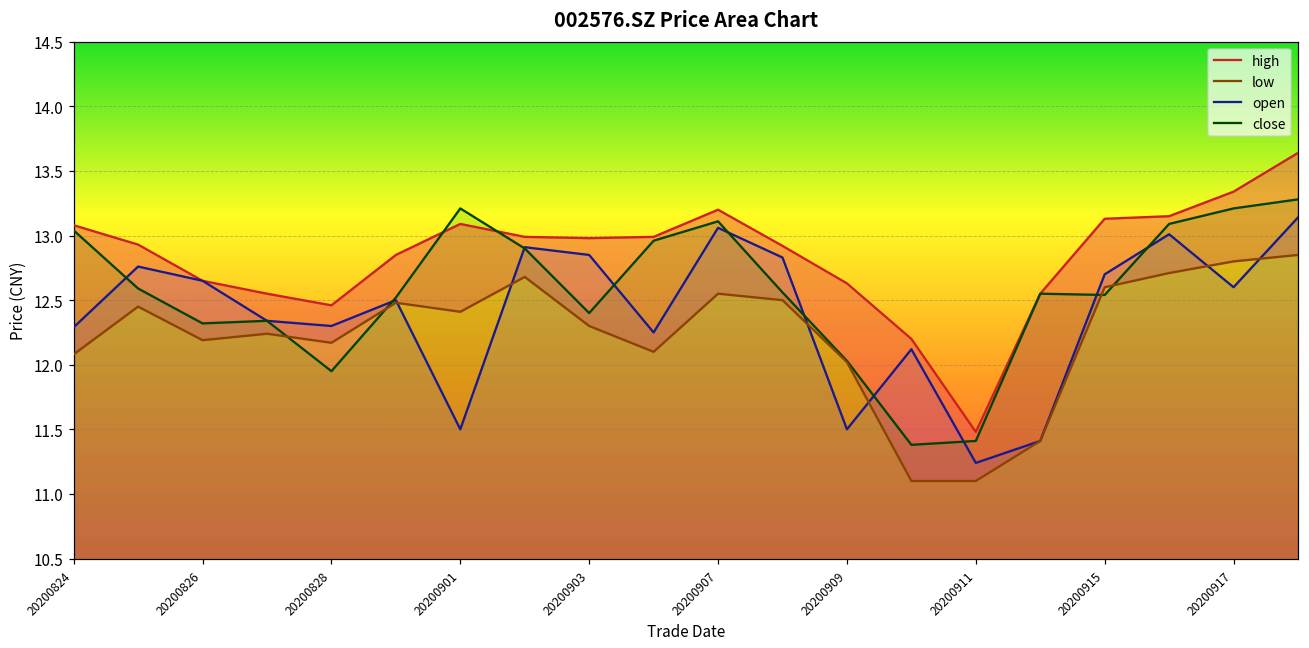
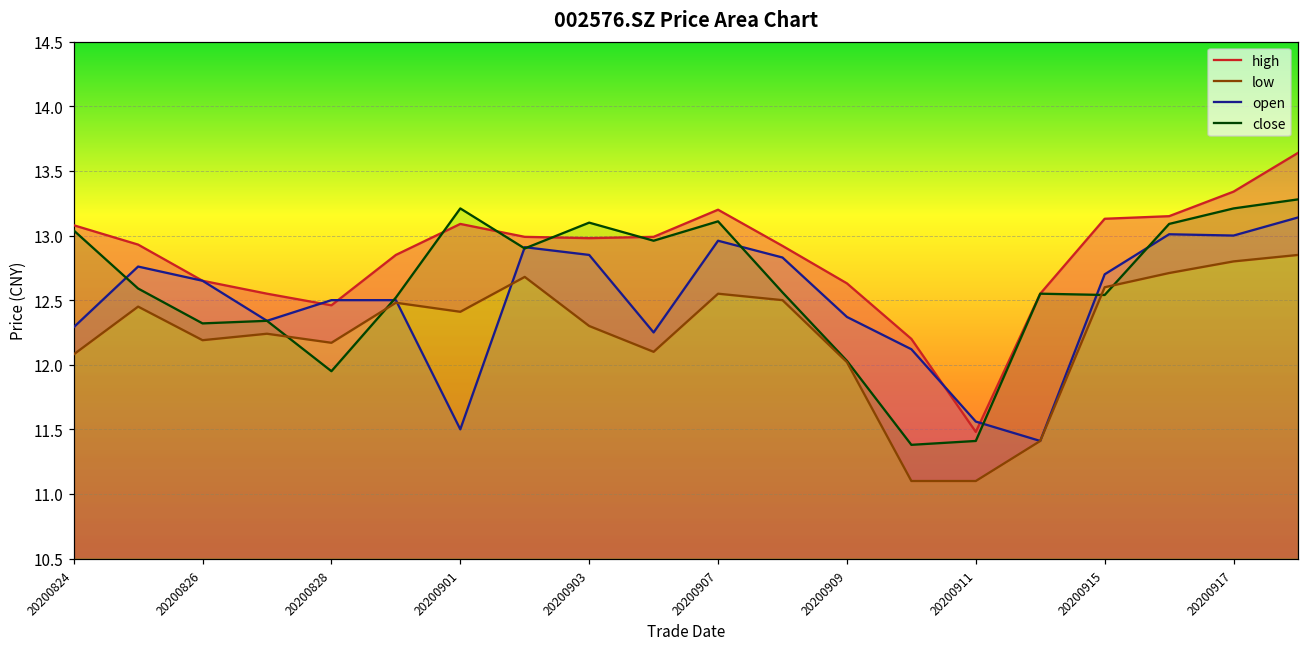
open, 20200828: 12.3 -> 12.5
close, 20200903: 12.4 -> 13.1
open, 20200907: 13.06 -> 12.96
open, 20200909: 11.50 -> 12.37
open, 20200911: 11.24 -> 11.56
open, 20200917: 12.6 -> 13.0
